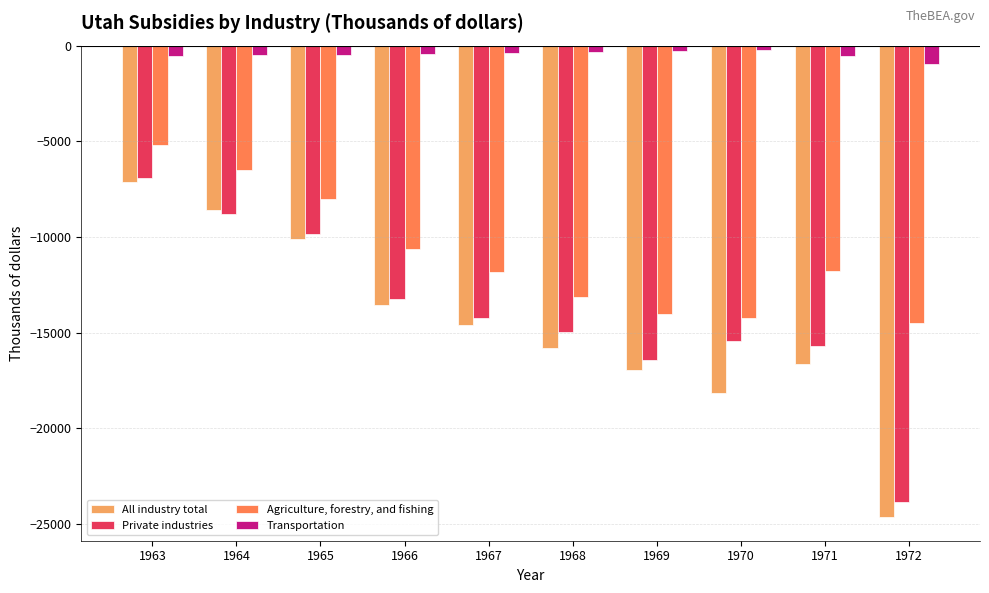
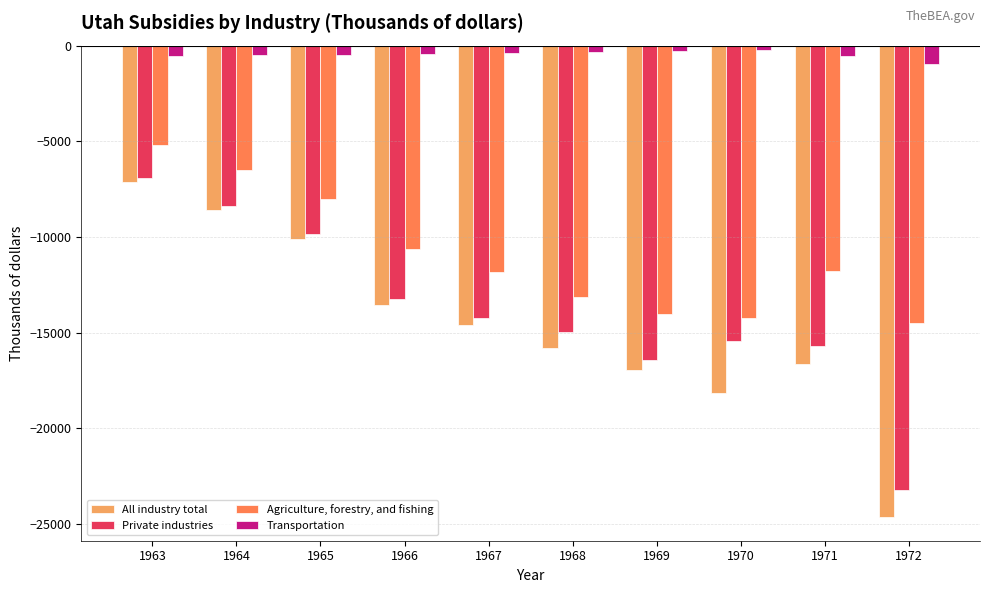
Private industries, 1964: -8800 -> -8400
Private industries, 1972: -23800 -> -23200
